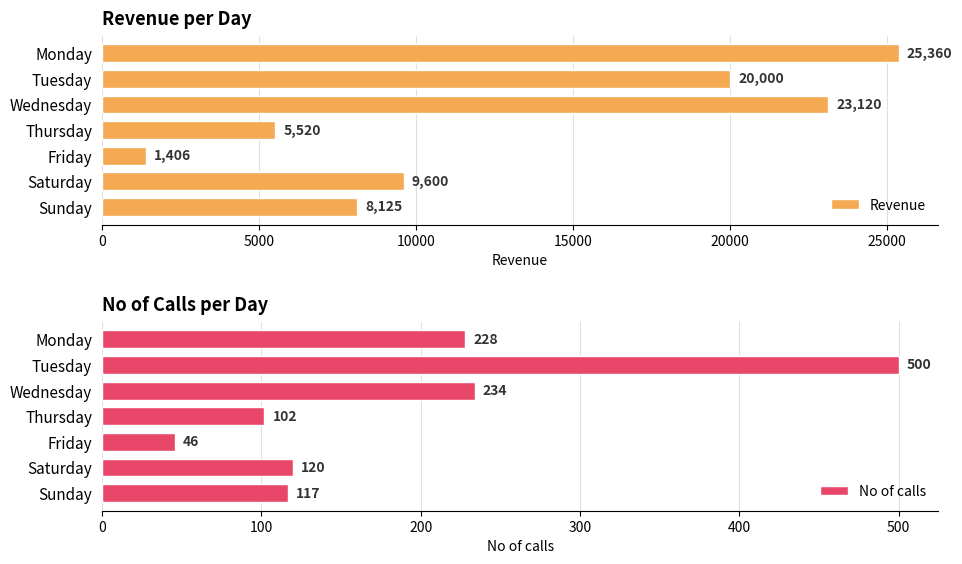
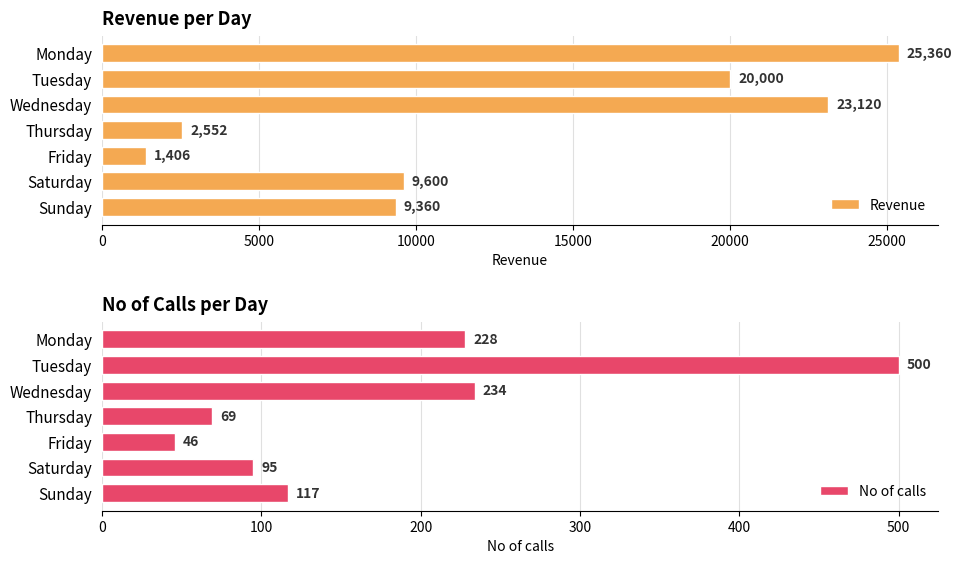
Revenue per Day, Thursday: 5,520 -> 2,552
Revenue per Day, Sunday: 8,125 -> 9,360
No of Calls per Day, Thursday: 102 -> 69
No of Calls per Day, Saturday: 120 -> 95
